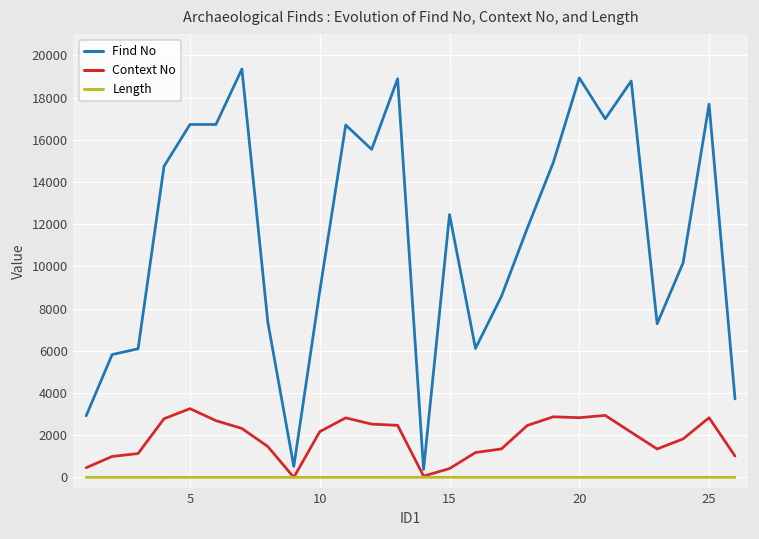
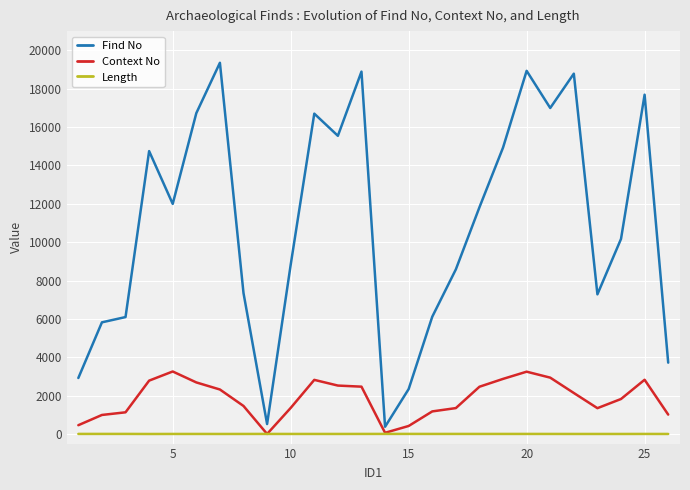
Find No, 5: 16700 -> 12000
Context No, 10: 2200 -> 1400
Find No, 15: 12500 -> 2300
Context No, 20: 2800 -> 3200
